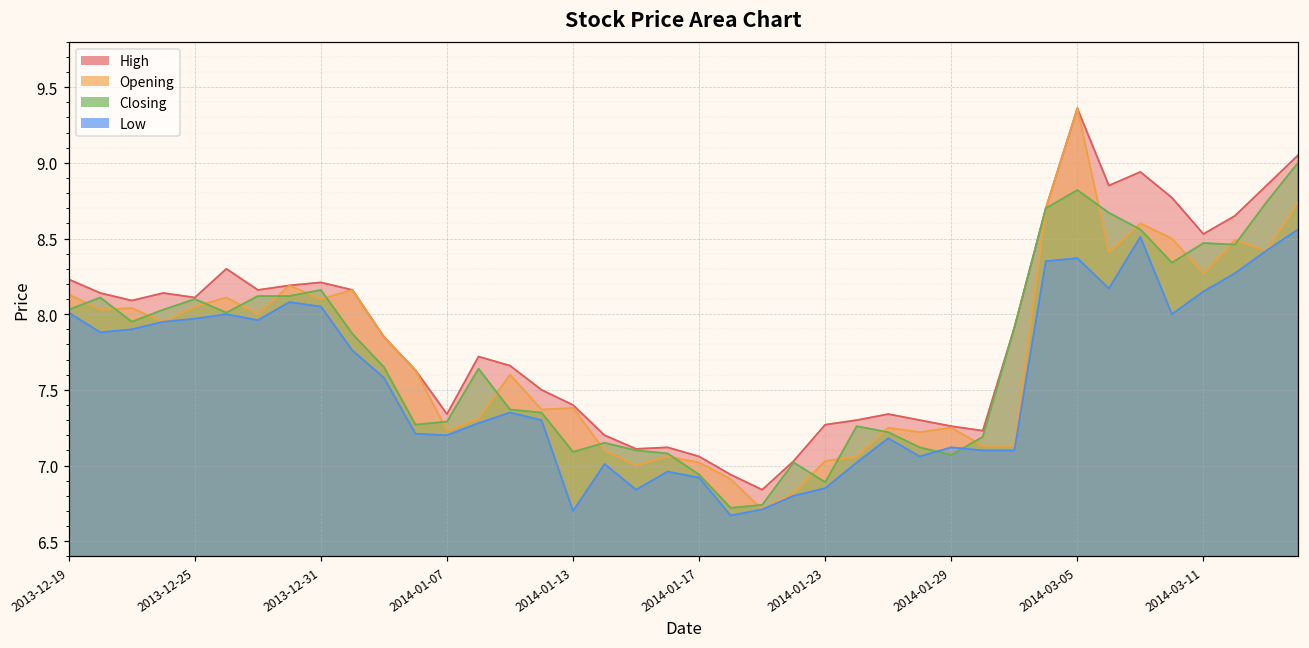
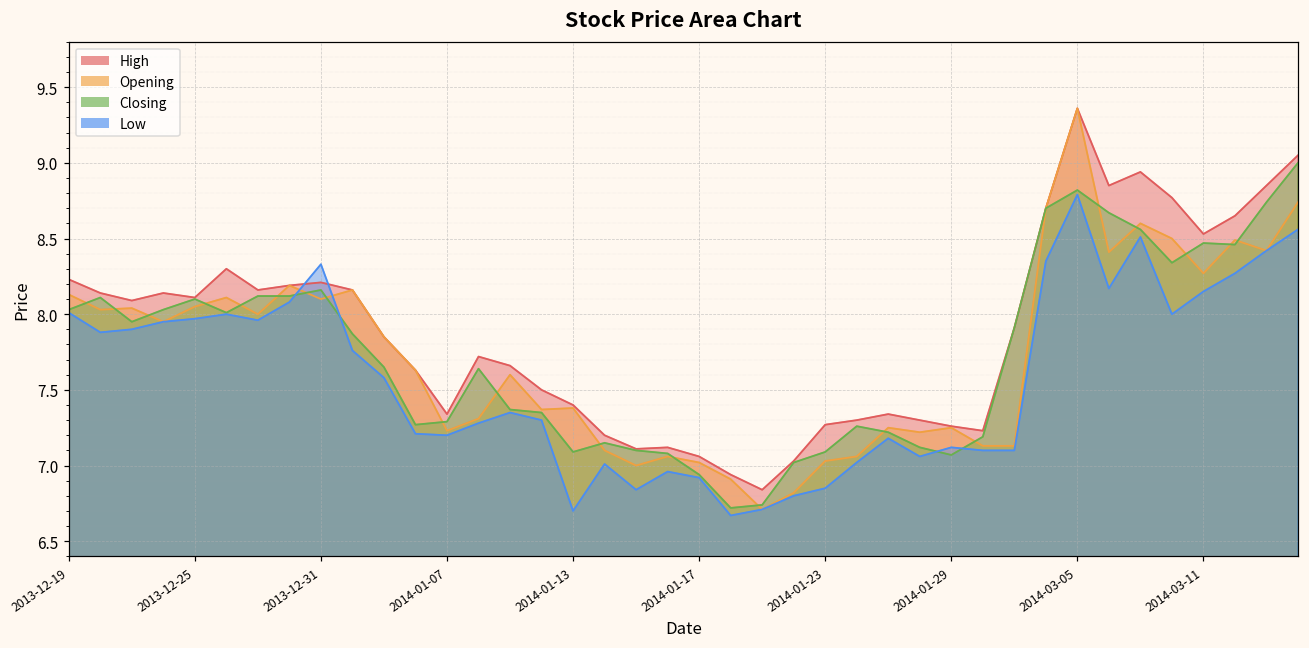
Low, 2013-12-31: 8.05 -> 8.33
Closing, 2014-01-23: 6.89 -> 7.09
Low, 2014-03-05: 8.37 -> 8.79
